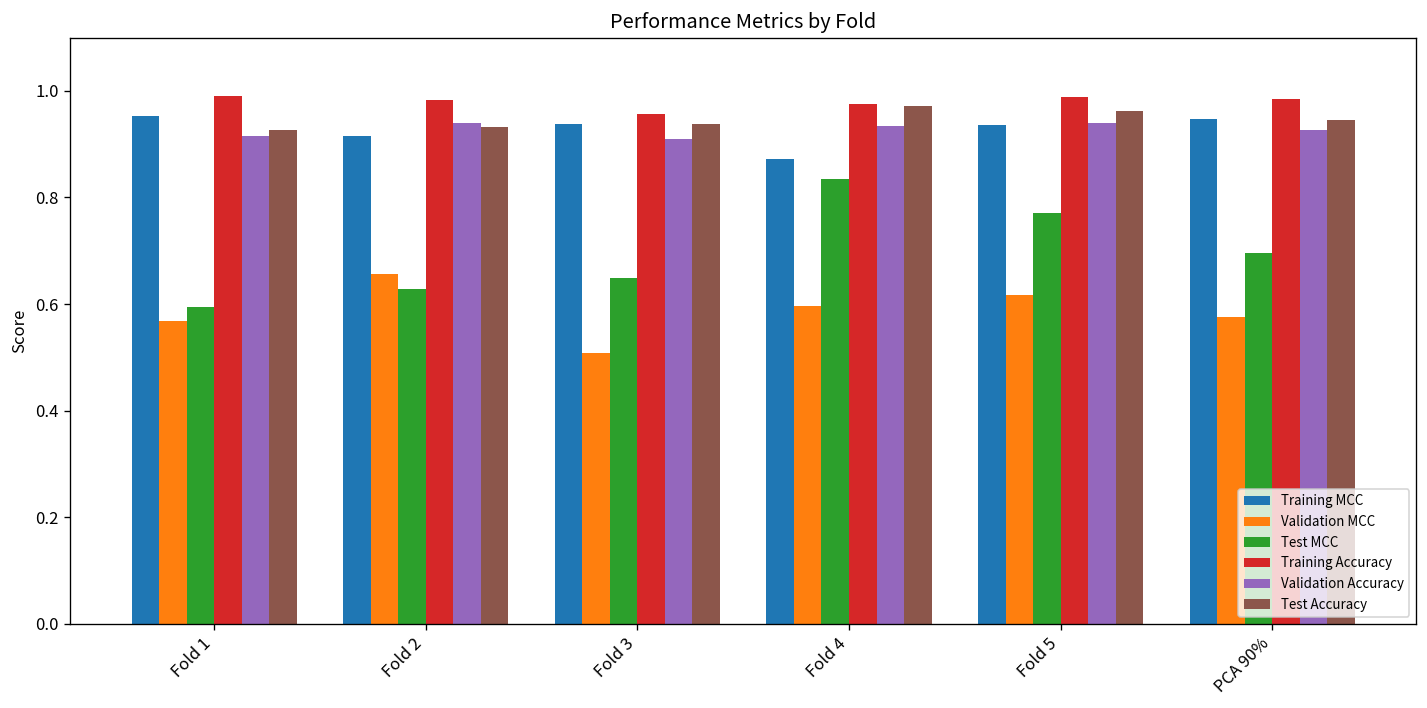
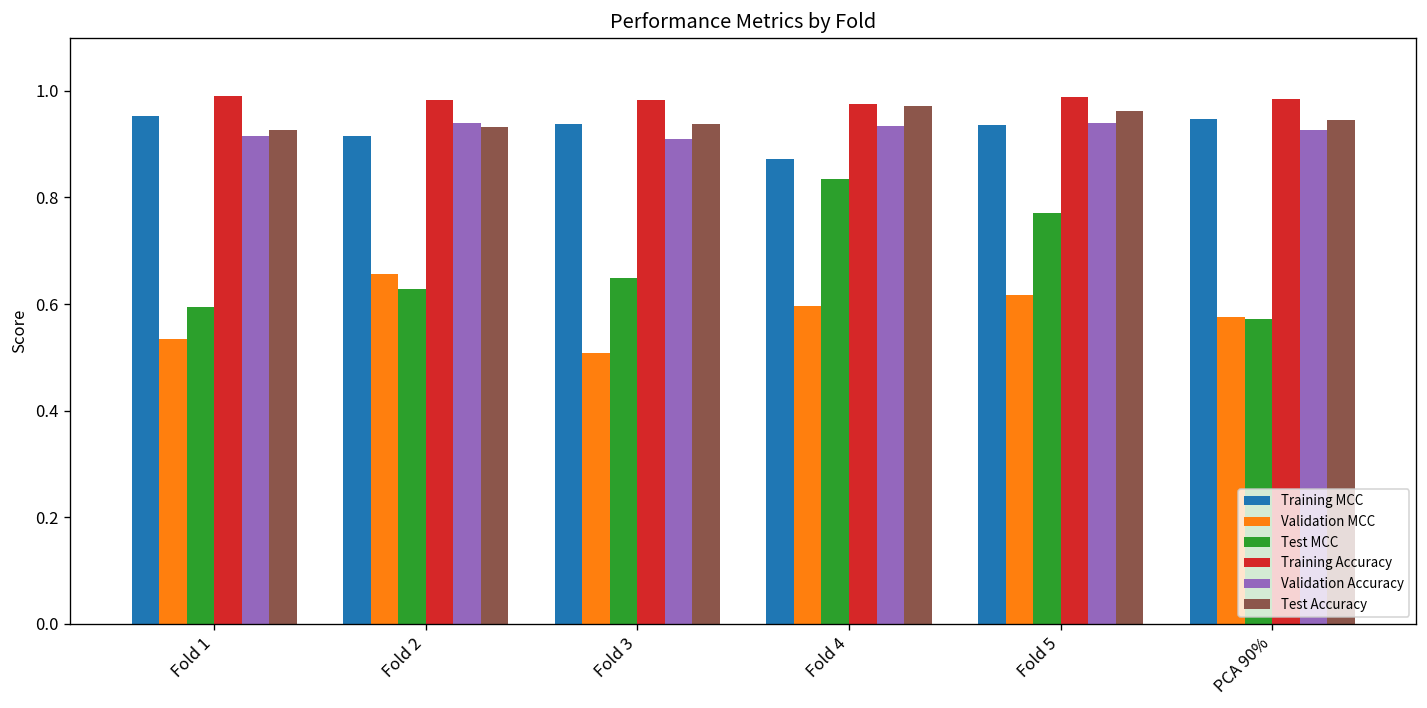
Validation MCC, Fold 1: 0.57 -> 0.53
Training Accuracy, Fold 3: 0.96 -> 0.98
Test MCC, PCA 90%: 0.70 -> 0.57
